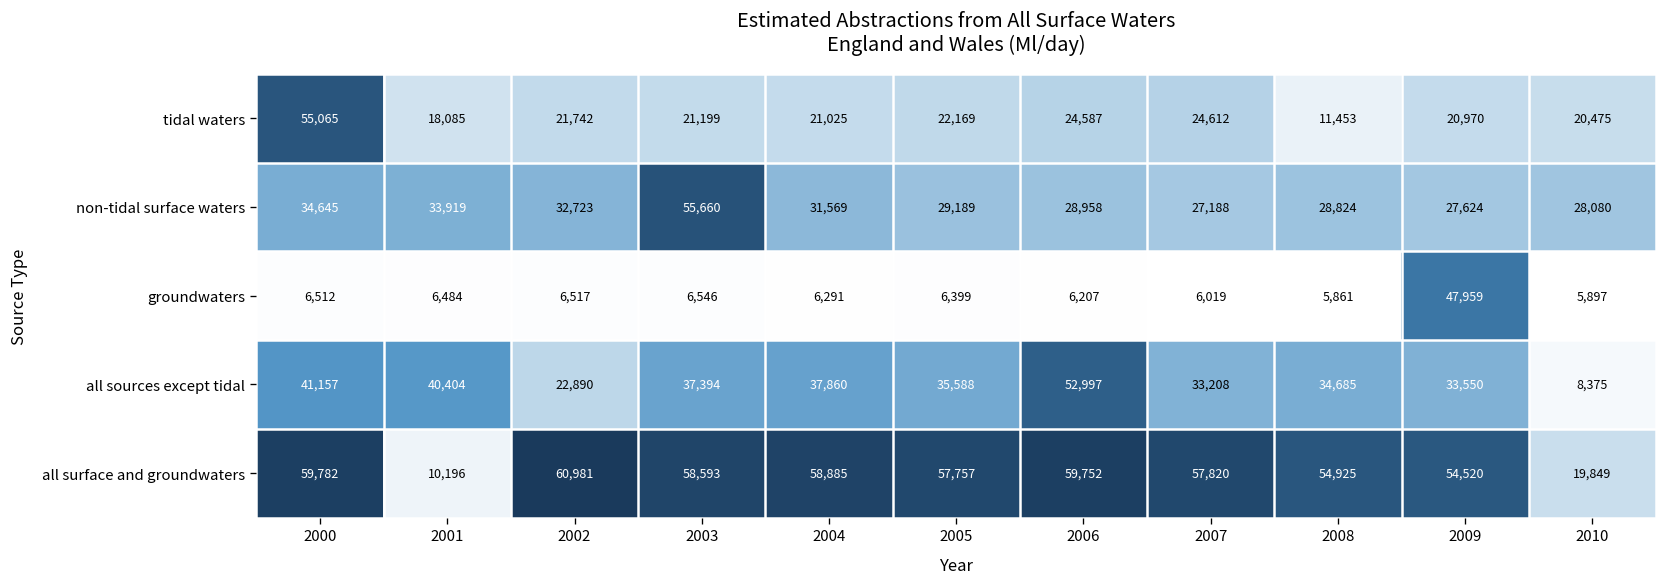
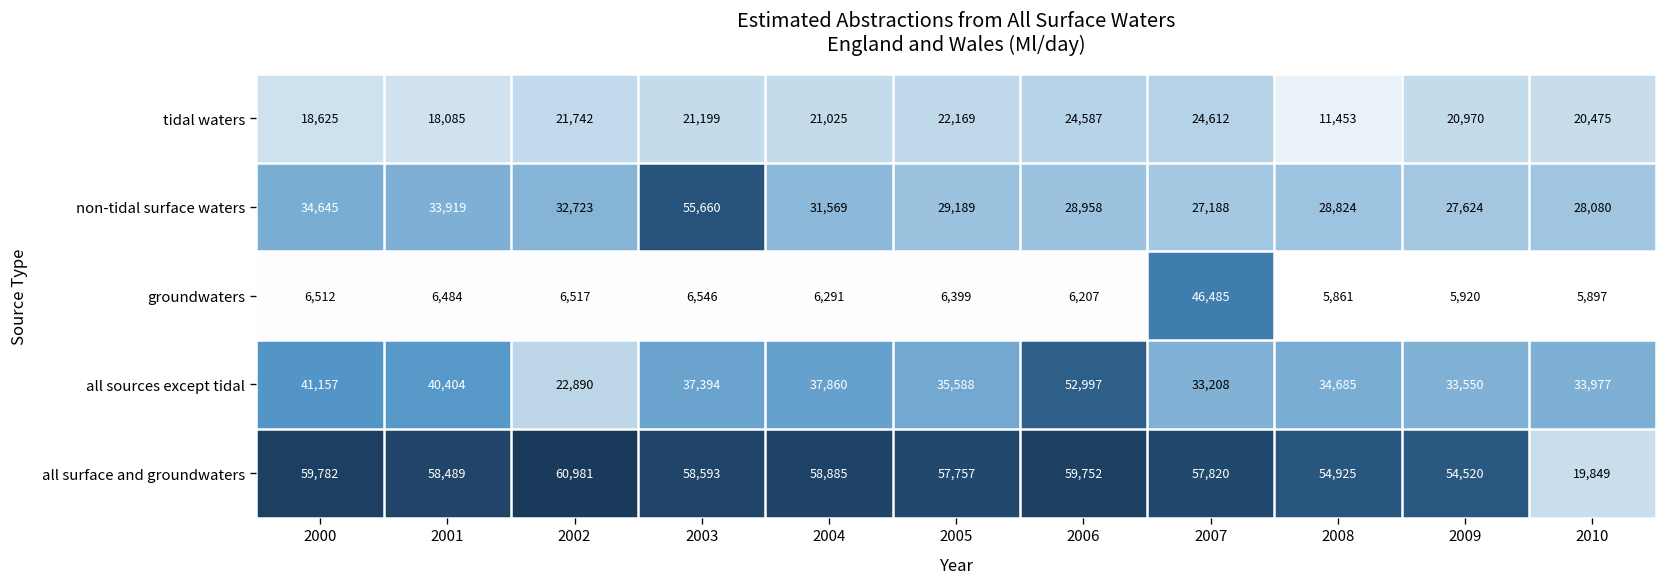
tidal waters, 2000: 55,065 -> 18,625
groundwaters, 2007: 6,019 -> 46,485
groundwaters, 2009: 47,959 -> 5,920
all sources except tidal, 2010: 8,375 -> 33,977
all surface and groundwaters, 2001: 10,196 -> 58,489
